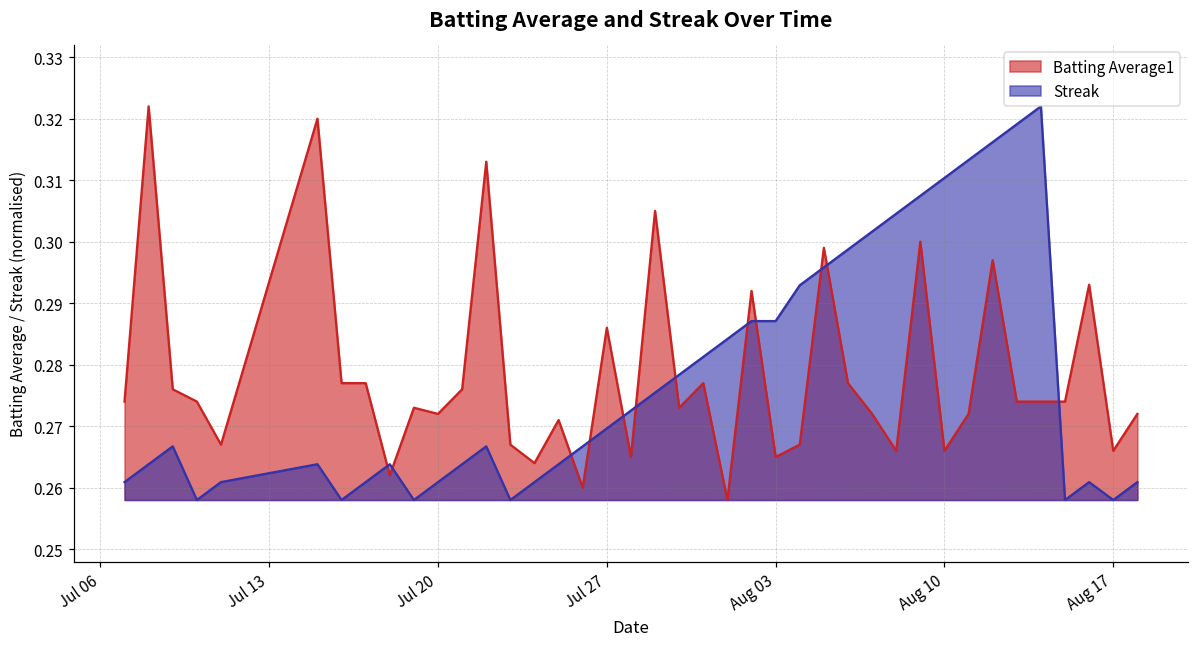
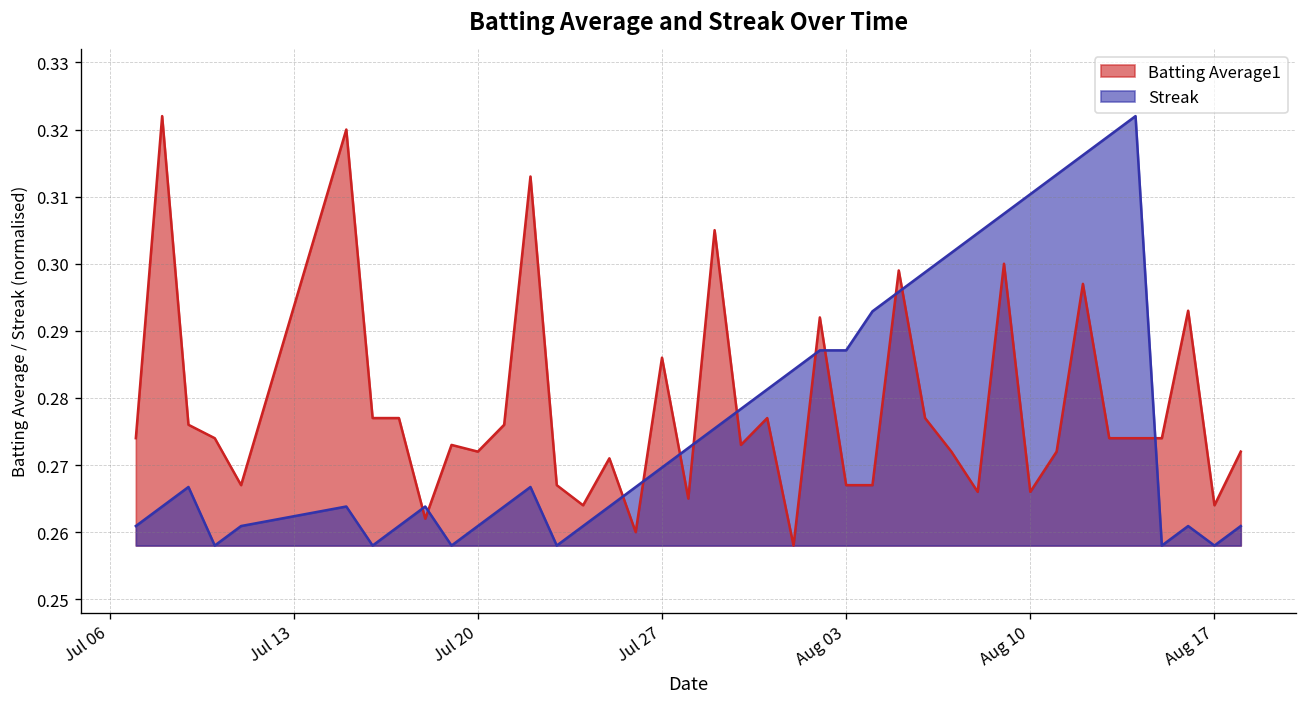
Batting Average1, Aug 03: 0.265 -> 0.267
Batting Average1, Aug 17: 0.266 -> 0.264
